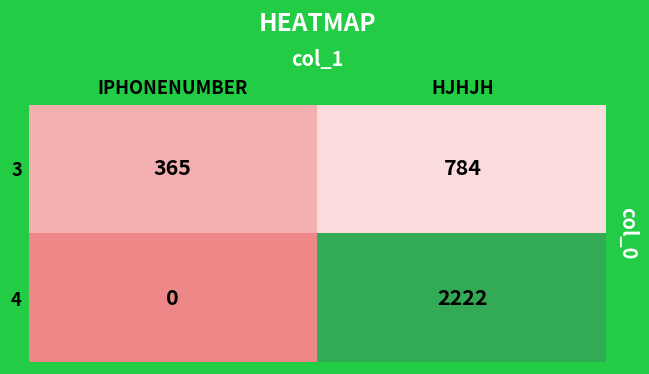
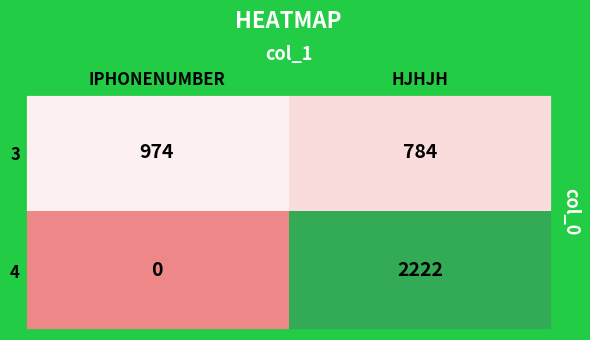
3, IPHONENUMBER: 365 -> 974
